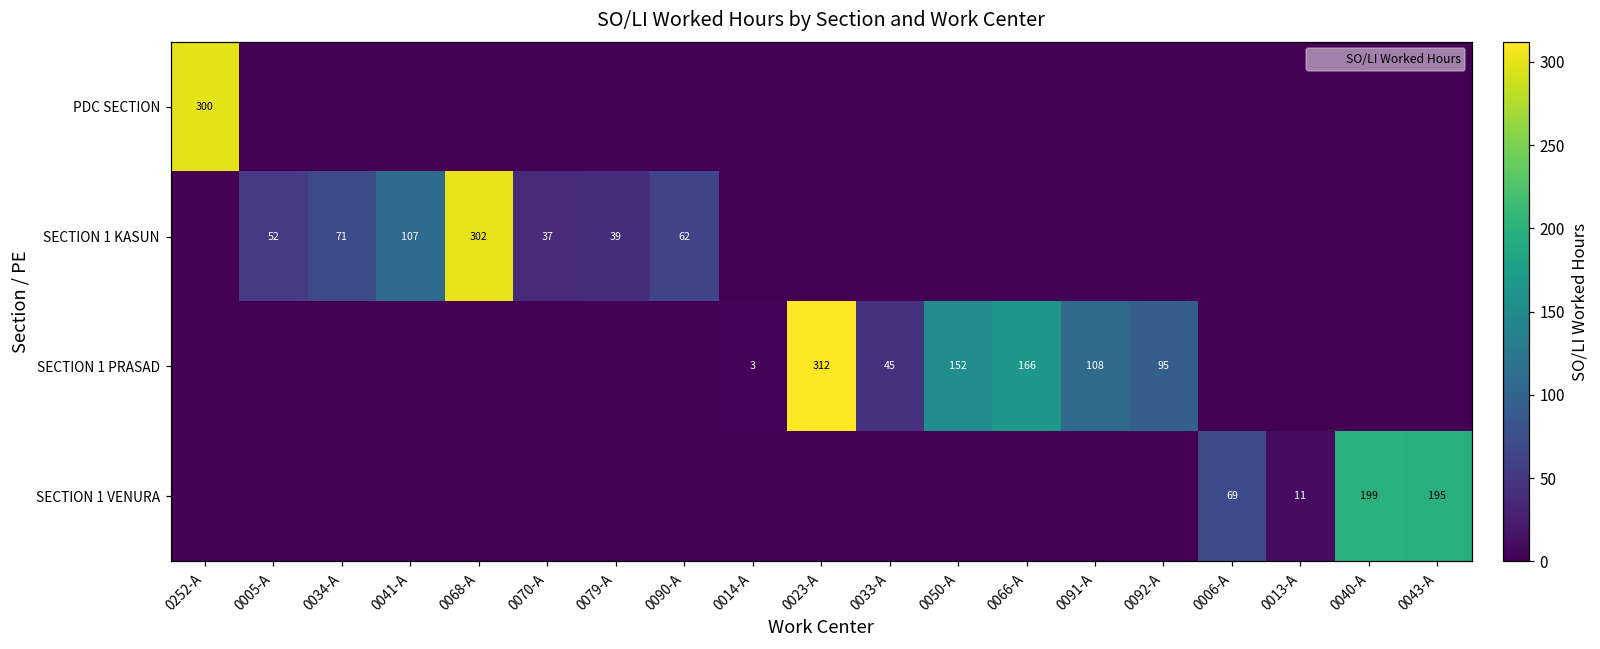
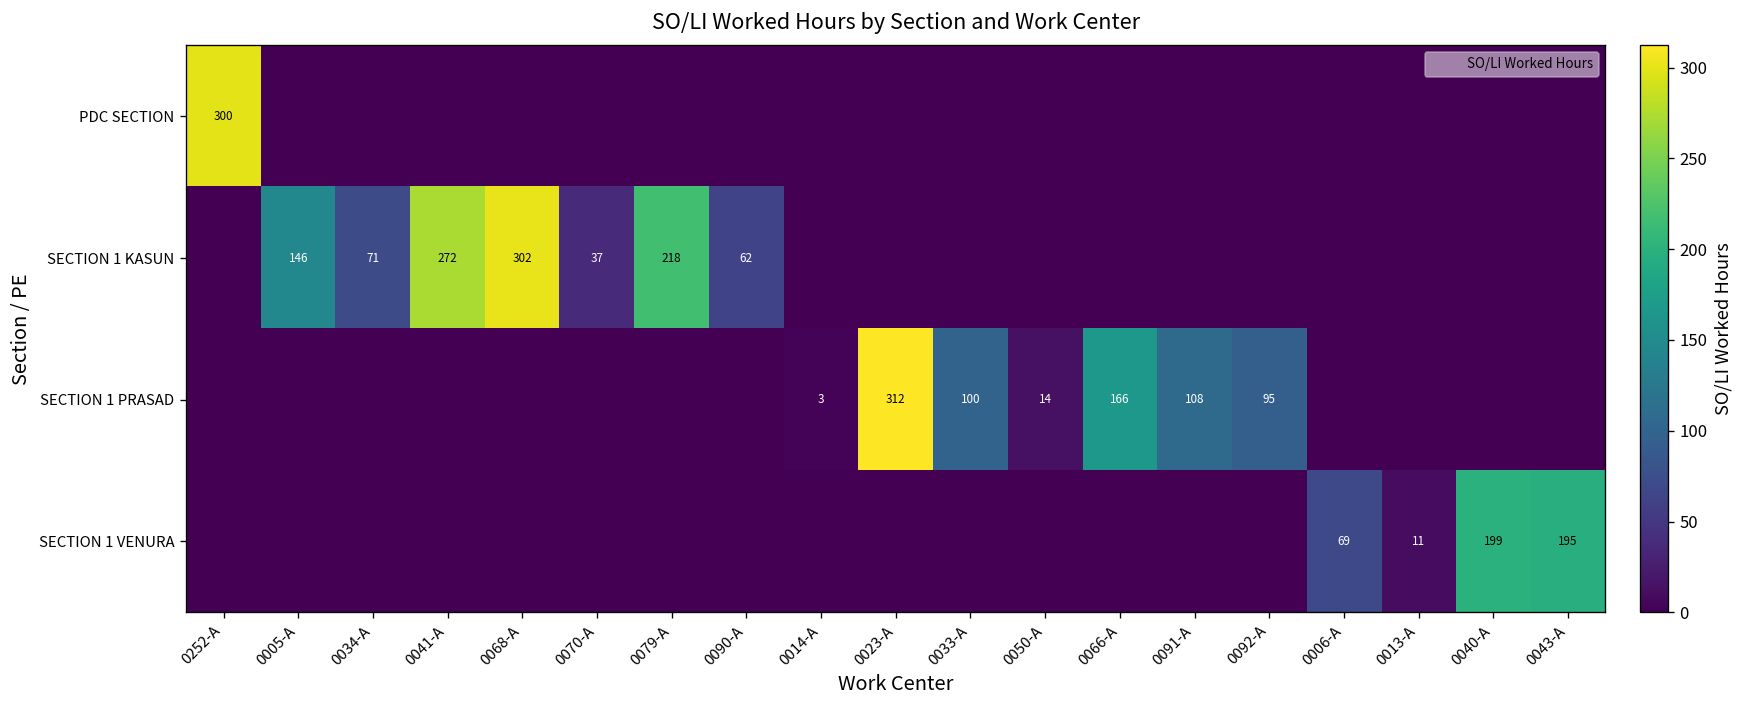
SECTION 1 KASUN, 0005-A: 52 -> 146
SECTION 1 KASUN, 0041-A: 107 -> 272
SECTION 1 KASUN, 0079-A: 39 -> 218
SECTION 1 PRASAD, 0033-A: 45 -> 100
SECTION 1 PRASAD, 0050-A: 152 -> 14
